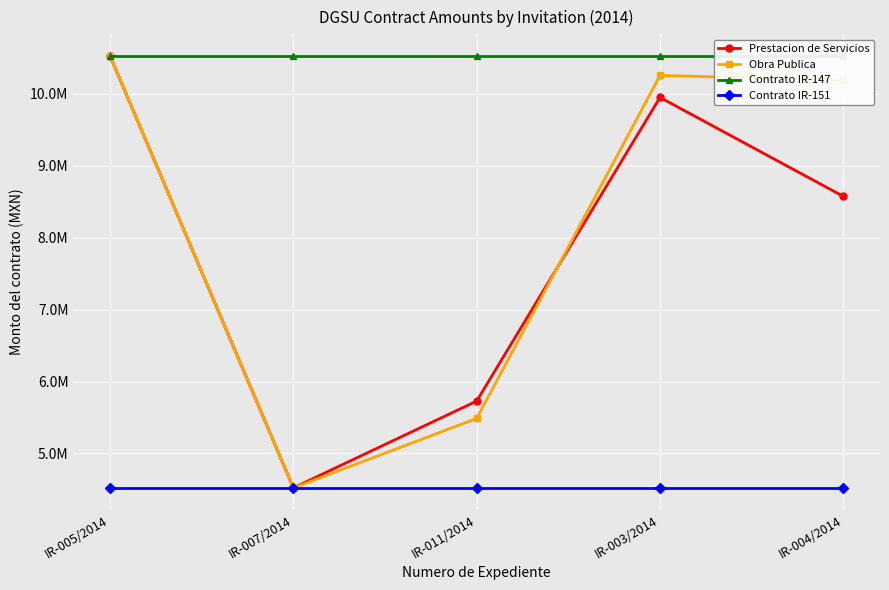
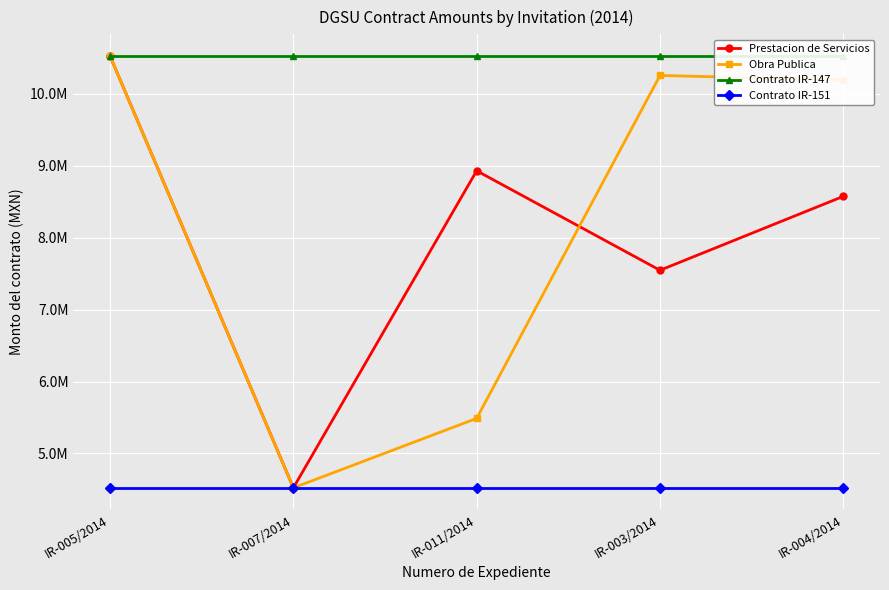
Prestacion de Servicios, IR-011/2014: 5700000 -> 8900000
Prestacion de Servicios, IR-003/2014: 9900000 -> 7500000
